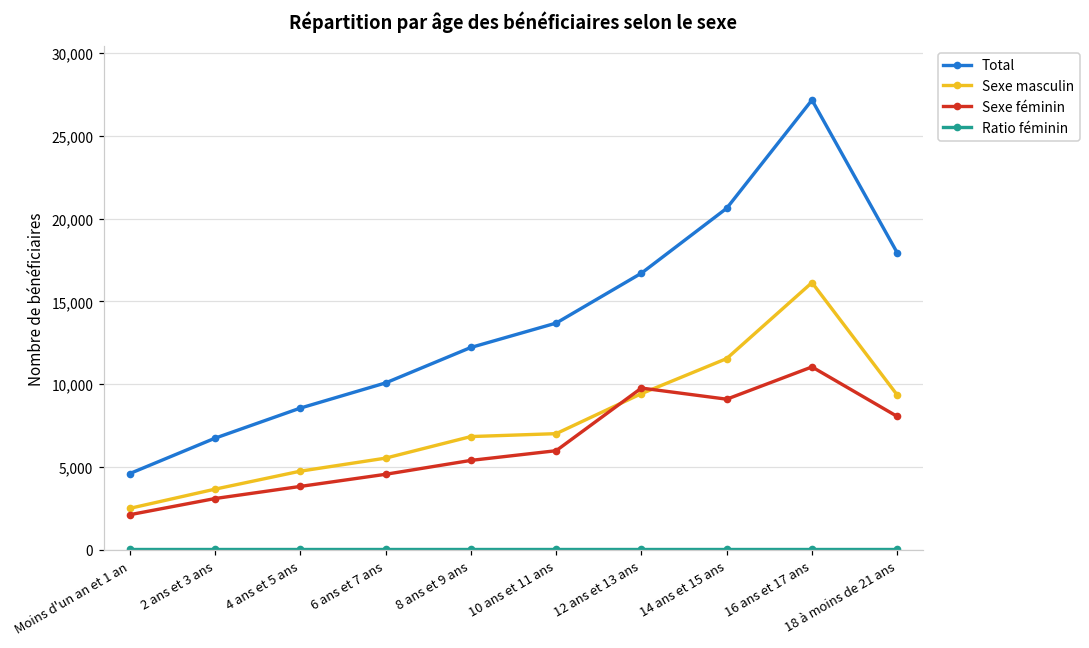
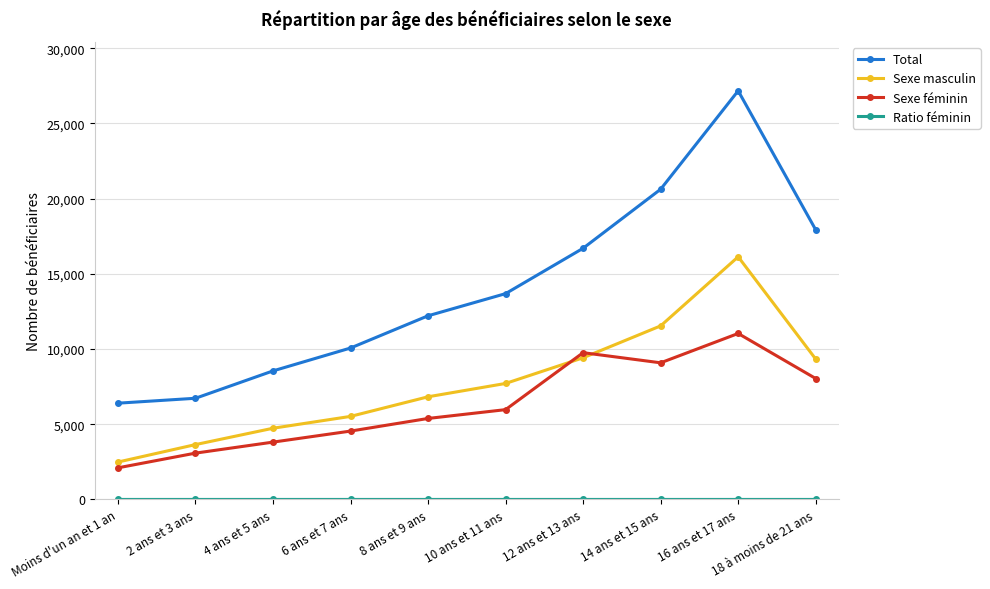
Total, Moins d'un an et 1 an: 4,600 -> 6,400
Sexe masculin, 10 ans et 11 ans: 7,000 -> 7,700
